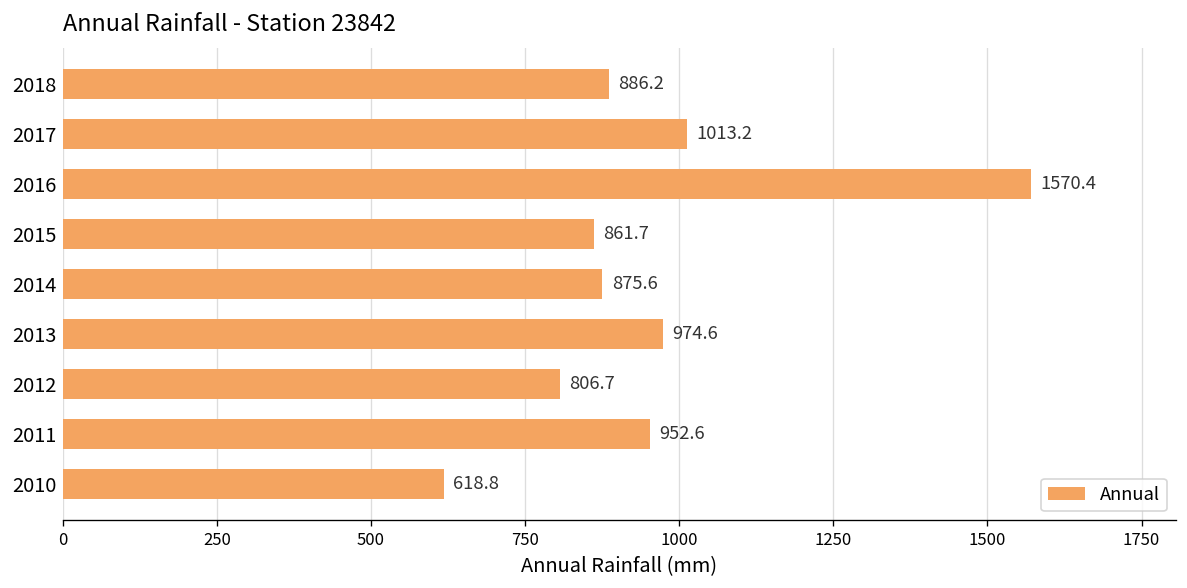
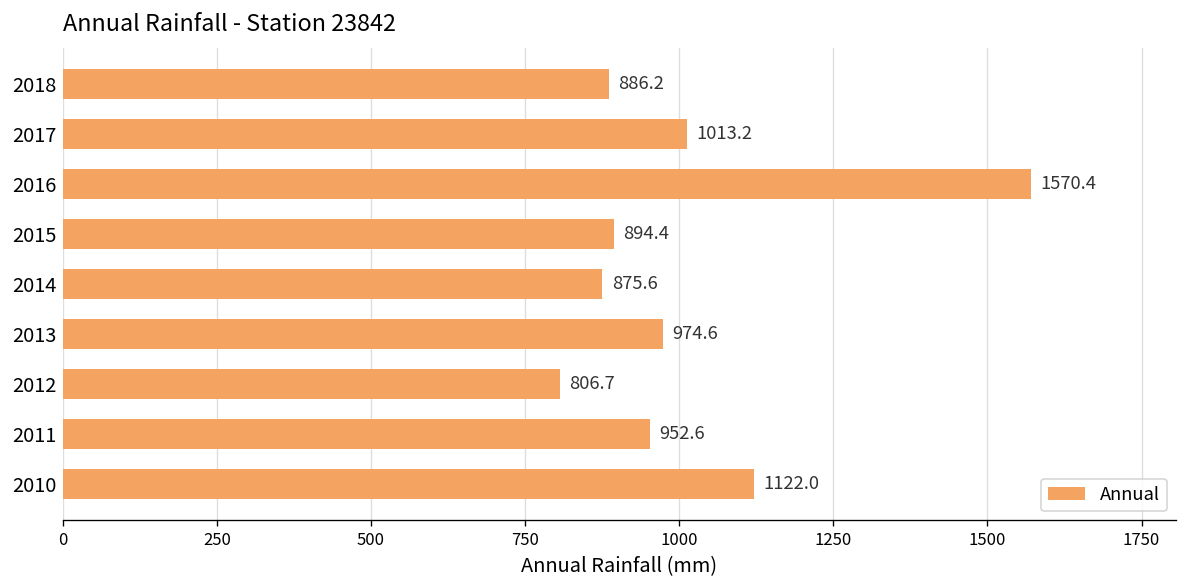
2015: 861.7 -> 894.4
2010: 618.8 -> 1122.0
